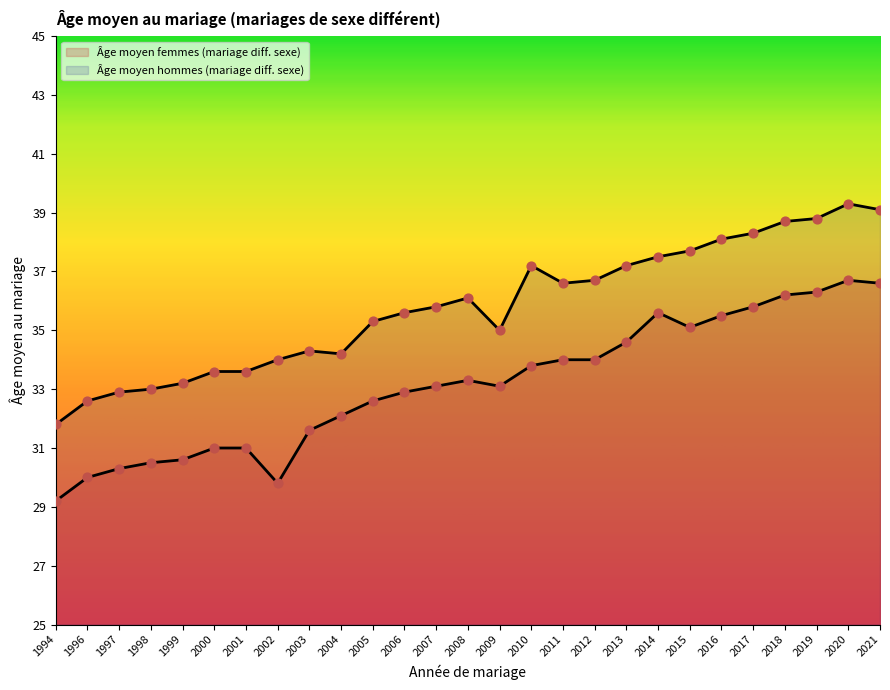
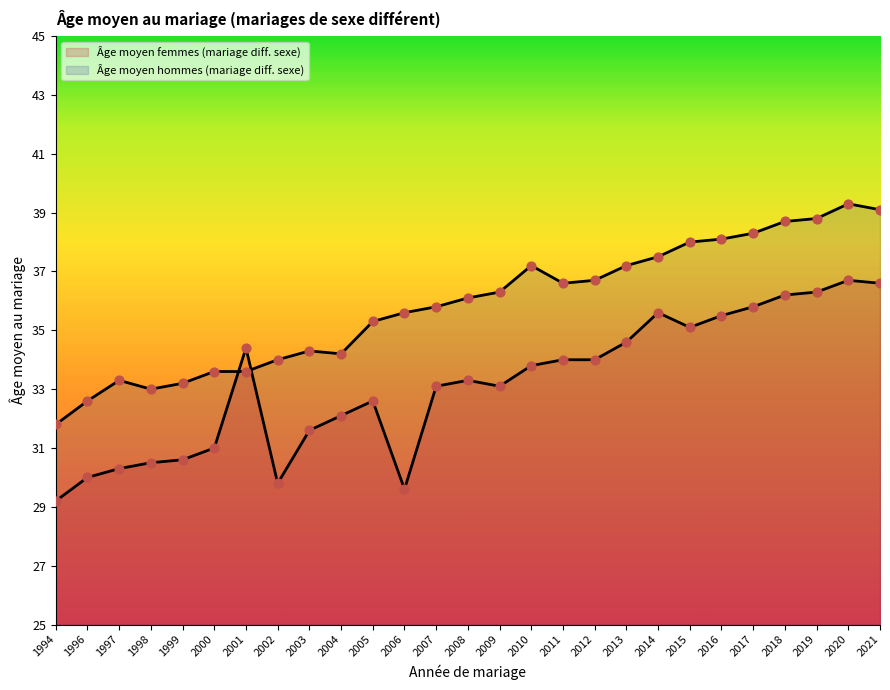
Âge moyen hommes (mariage diff. sexe), 1997: 32.9 -> 33.3
Âge moyen femmes (mariage diff. sexe), 2001: 31.0 -> 34.4
Âge moyen femmes (mariage diff. sexe), 2006: 32.9 -> 29.6
Âge moyen hommes (mariage diff. sexe), 2009: 35.0 -> 36.3
Âge moyen hommes (mariage diff. sexe), 2015: 37.7 -> 38.0
